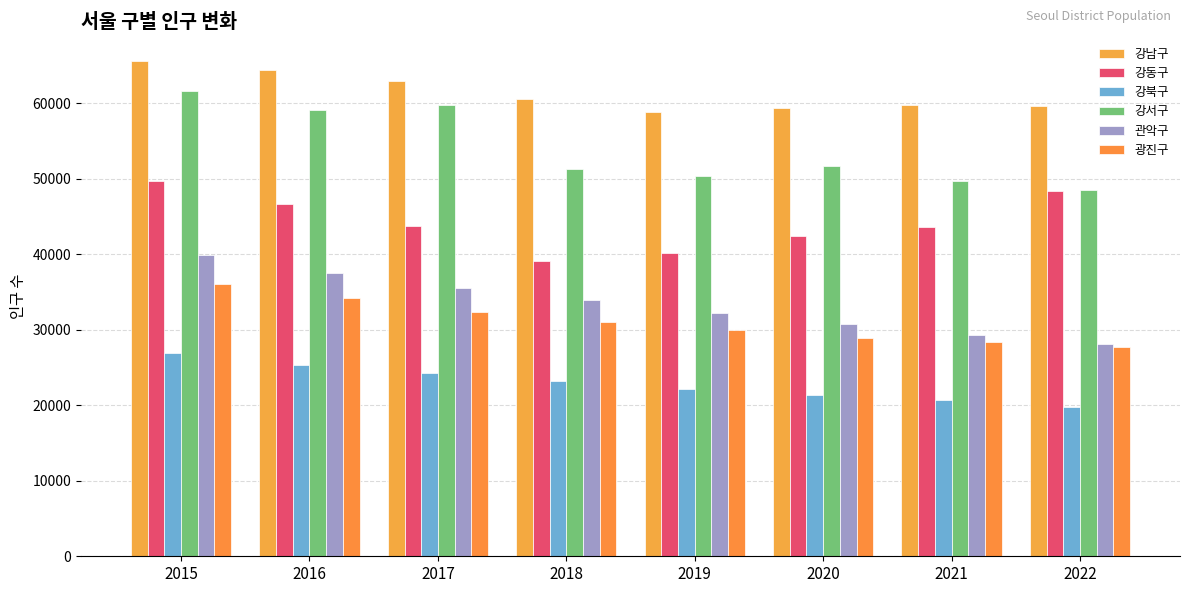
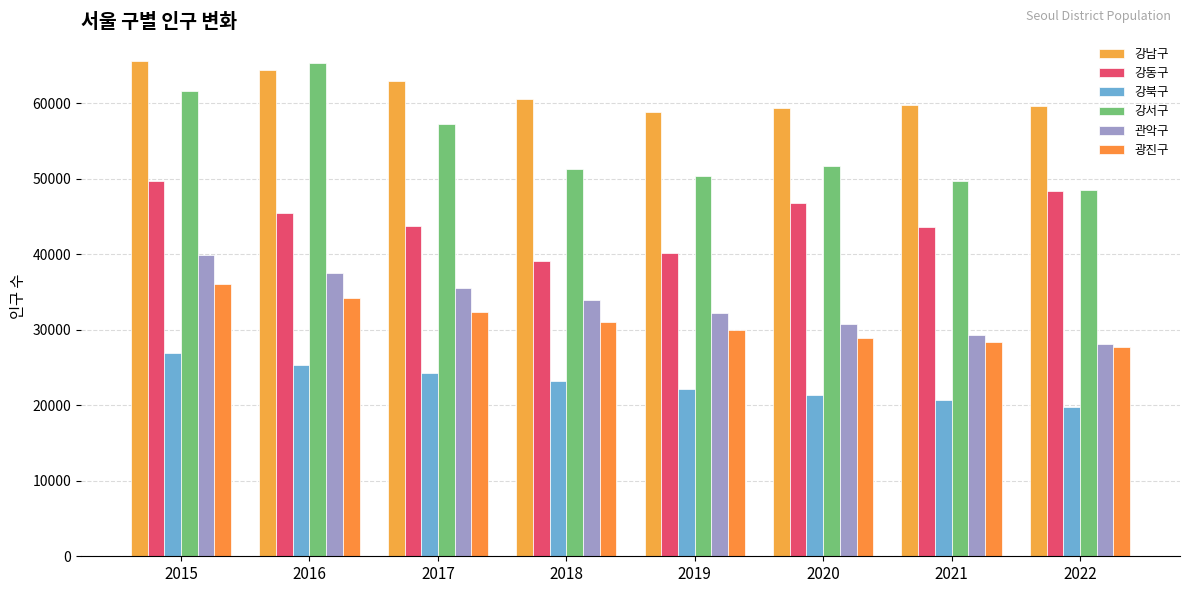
강동구, 2016: 47000 -> 45000
강서구, 2016: 59000 -> 65000
강서구, 2017: 60000 -> 57000
강동구, 2020: 42000 -> 47000
